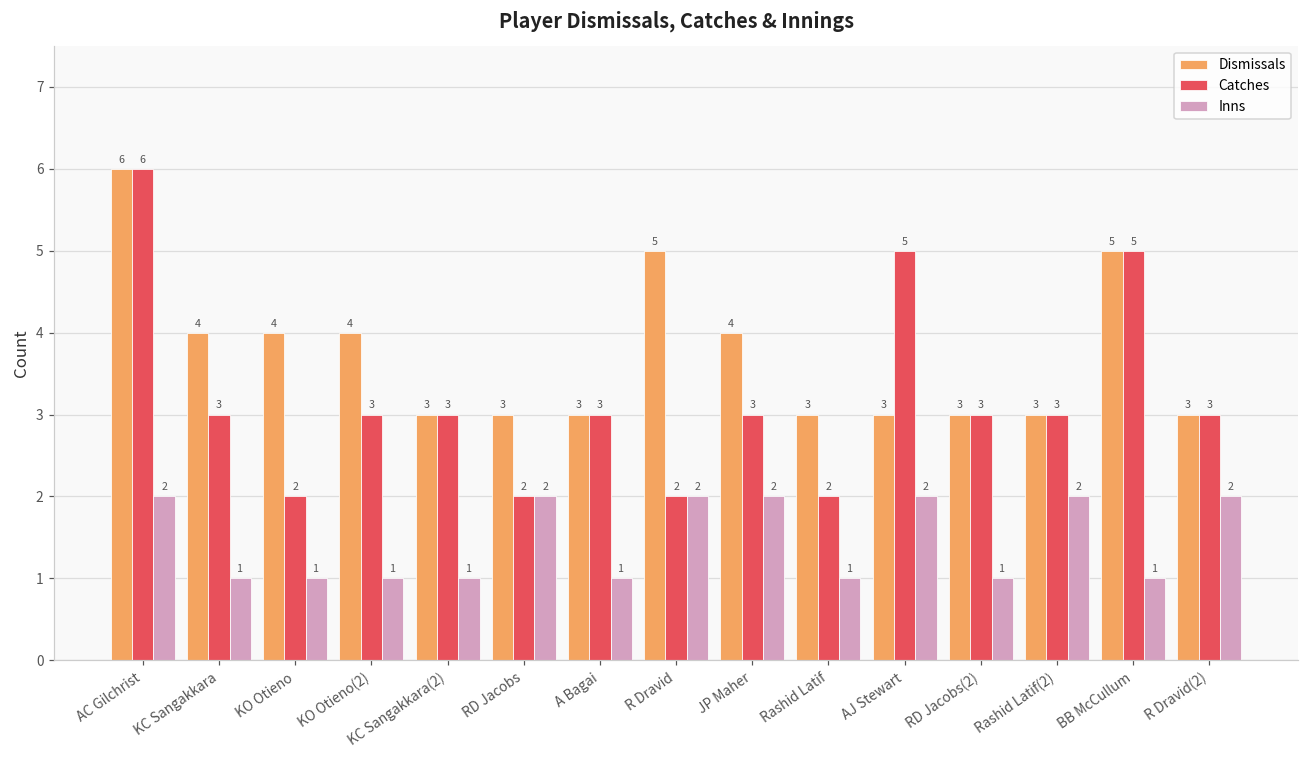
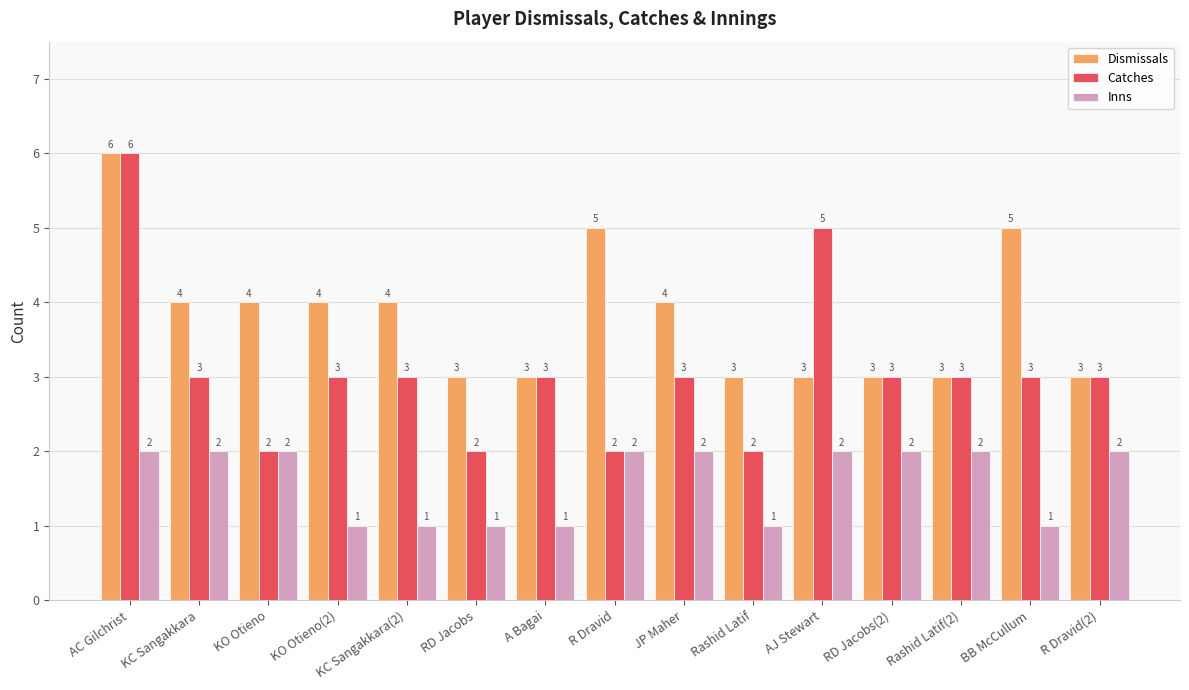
Inns, KC Sangakkara: 1 -> 2
Inns, KO Otieno: 1 -> 2
Dismissals, KC Sangakkara(2): 3 -> 4
Inns, RD Jacobs: 2 -> 1
Inns, RD Jacobs(2): 1 -> 2
Catches, BB McCullum: 5 -> 3
